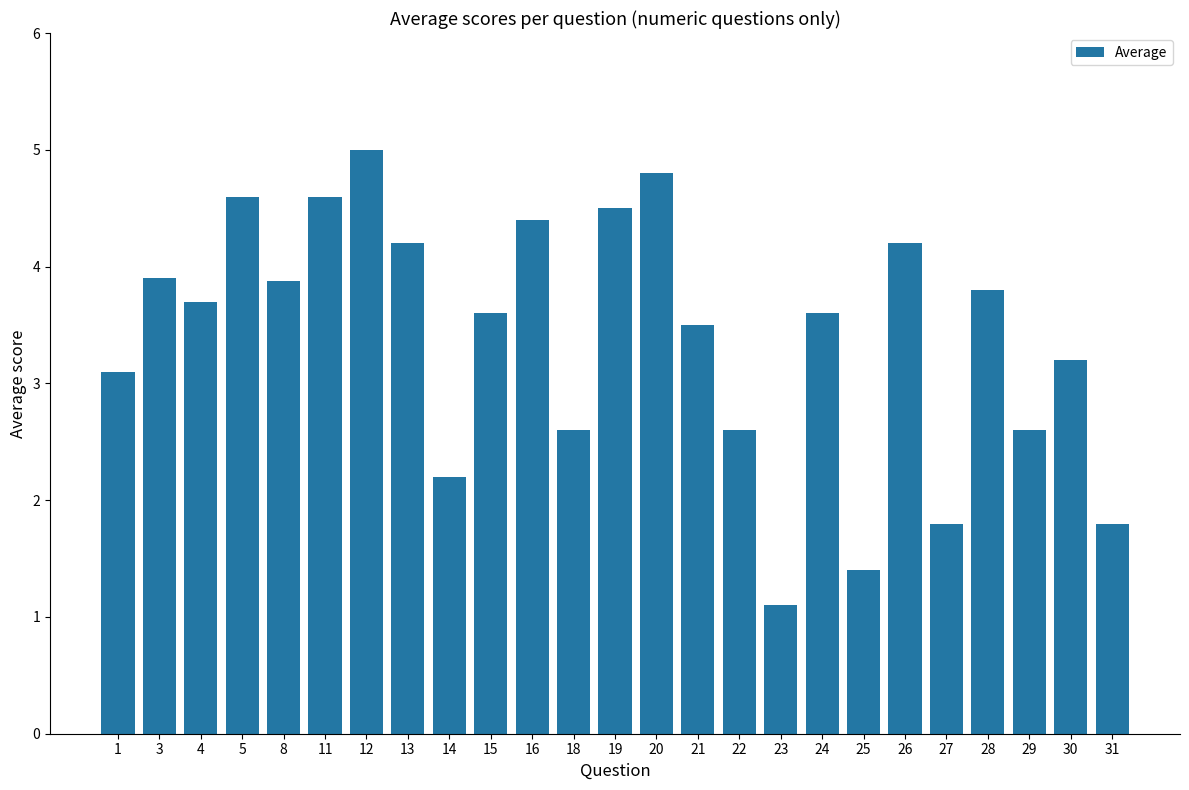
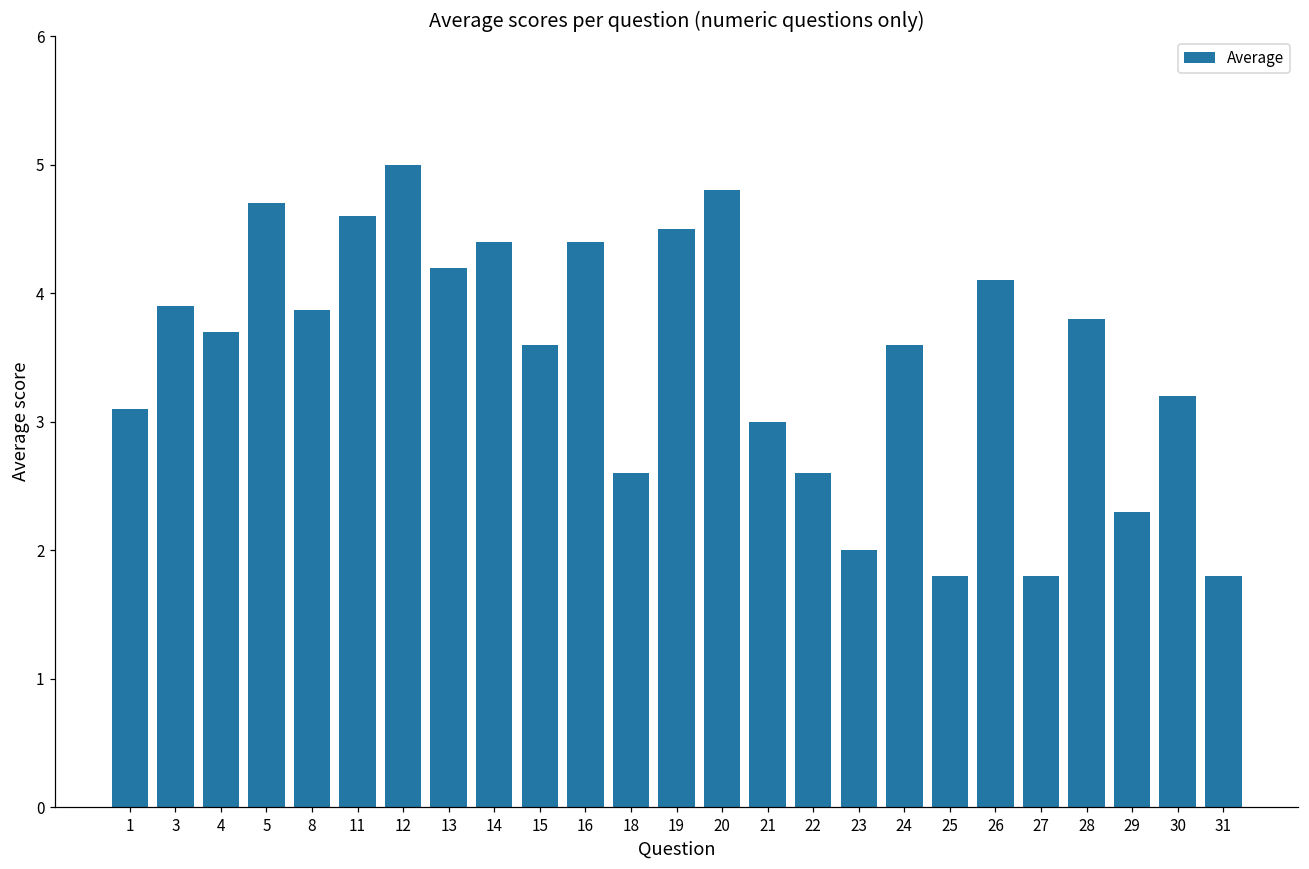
5: 4.6 -> 4.7
14: 2.2 -> 4.4
21: 3.5 -> 3.0
23: 1.1 -> 2.0
25: 1.4 -> 1.8
26: 4.2 -> 4.1
29: 2.6 -> 2.3
